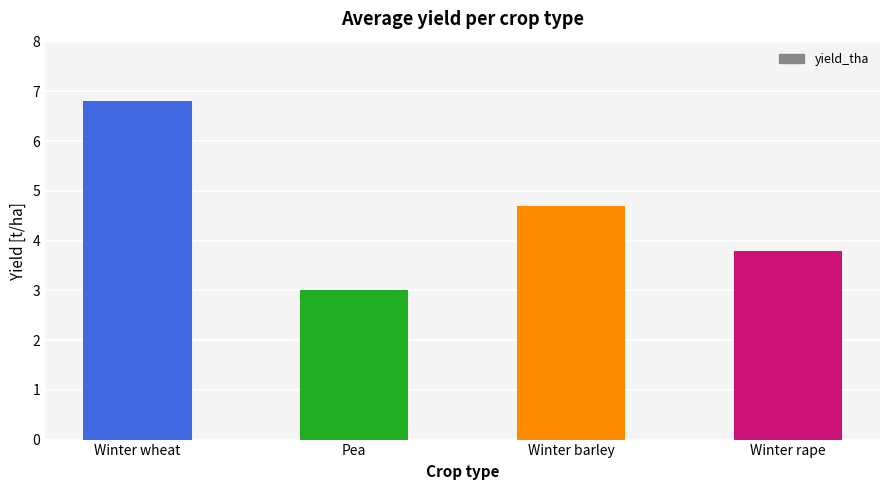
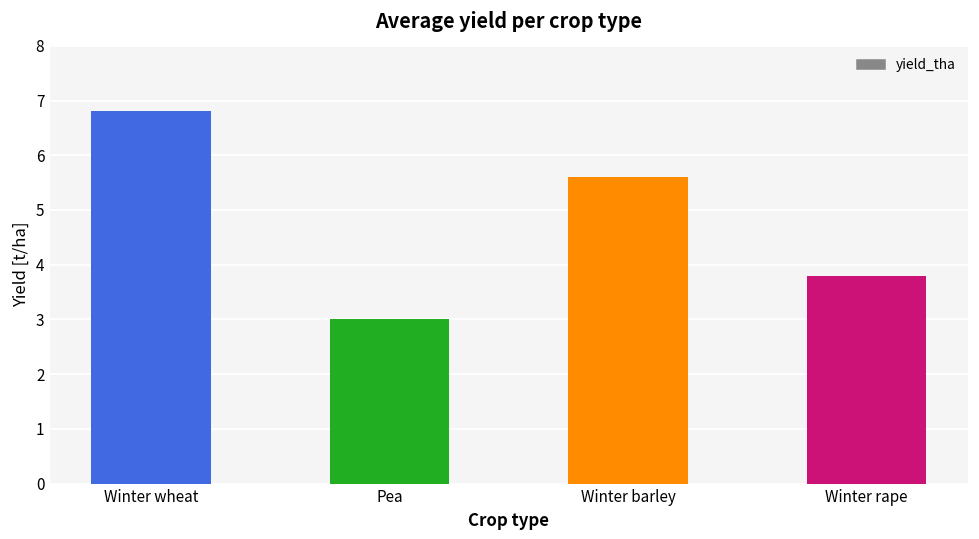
Winter barley: 4.7 -> 5.6
